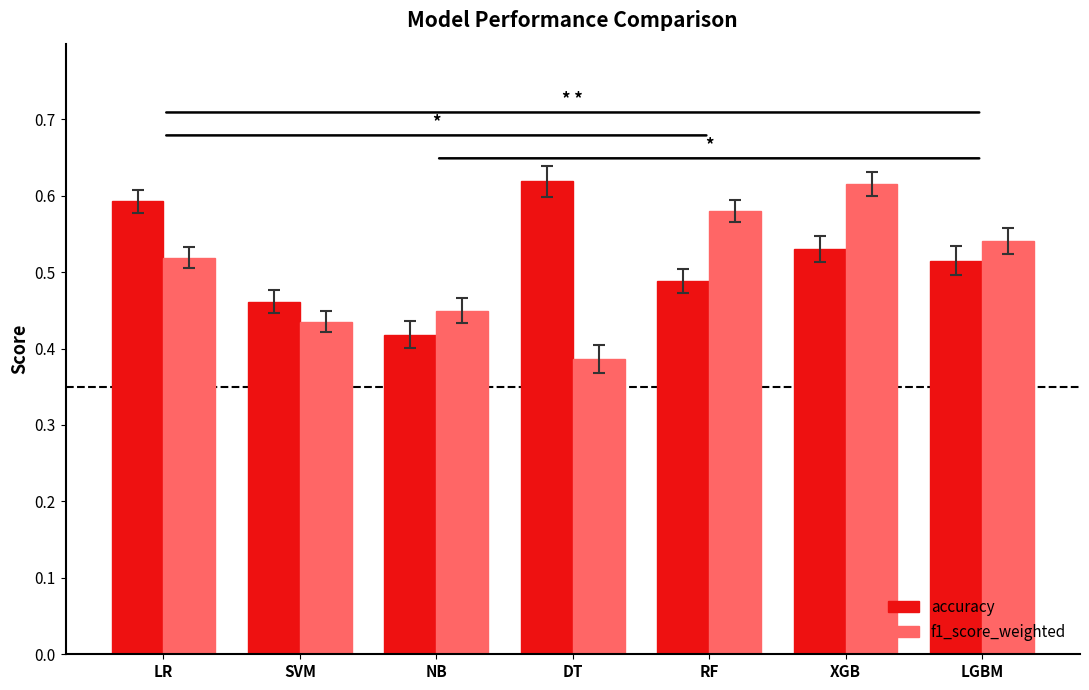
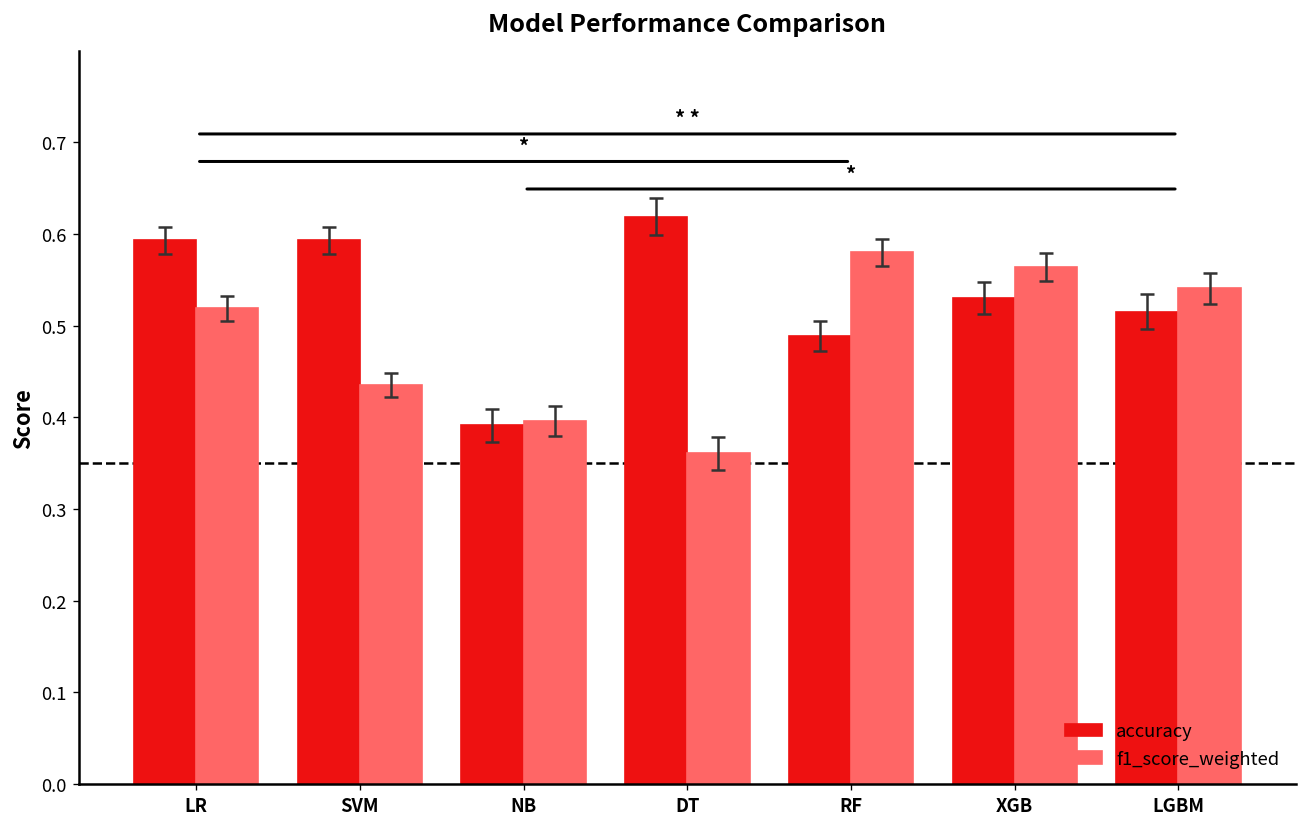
accuracy, SVM: 0.46 -> 0.59
accuracy, NB: 0.42 -> 0.39
f1_score_weighted, NB: 0.45 -> 0.40
f1_score_weighted, DT: 0.39 -> 0.36
f1_score_weighted, XGB: 0.62 -> 0.56
